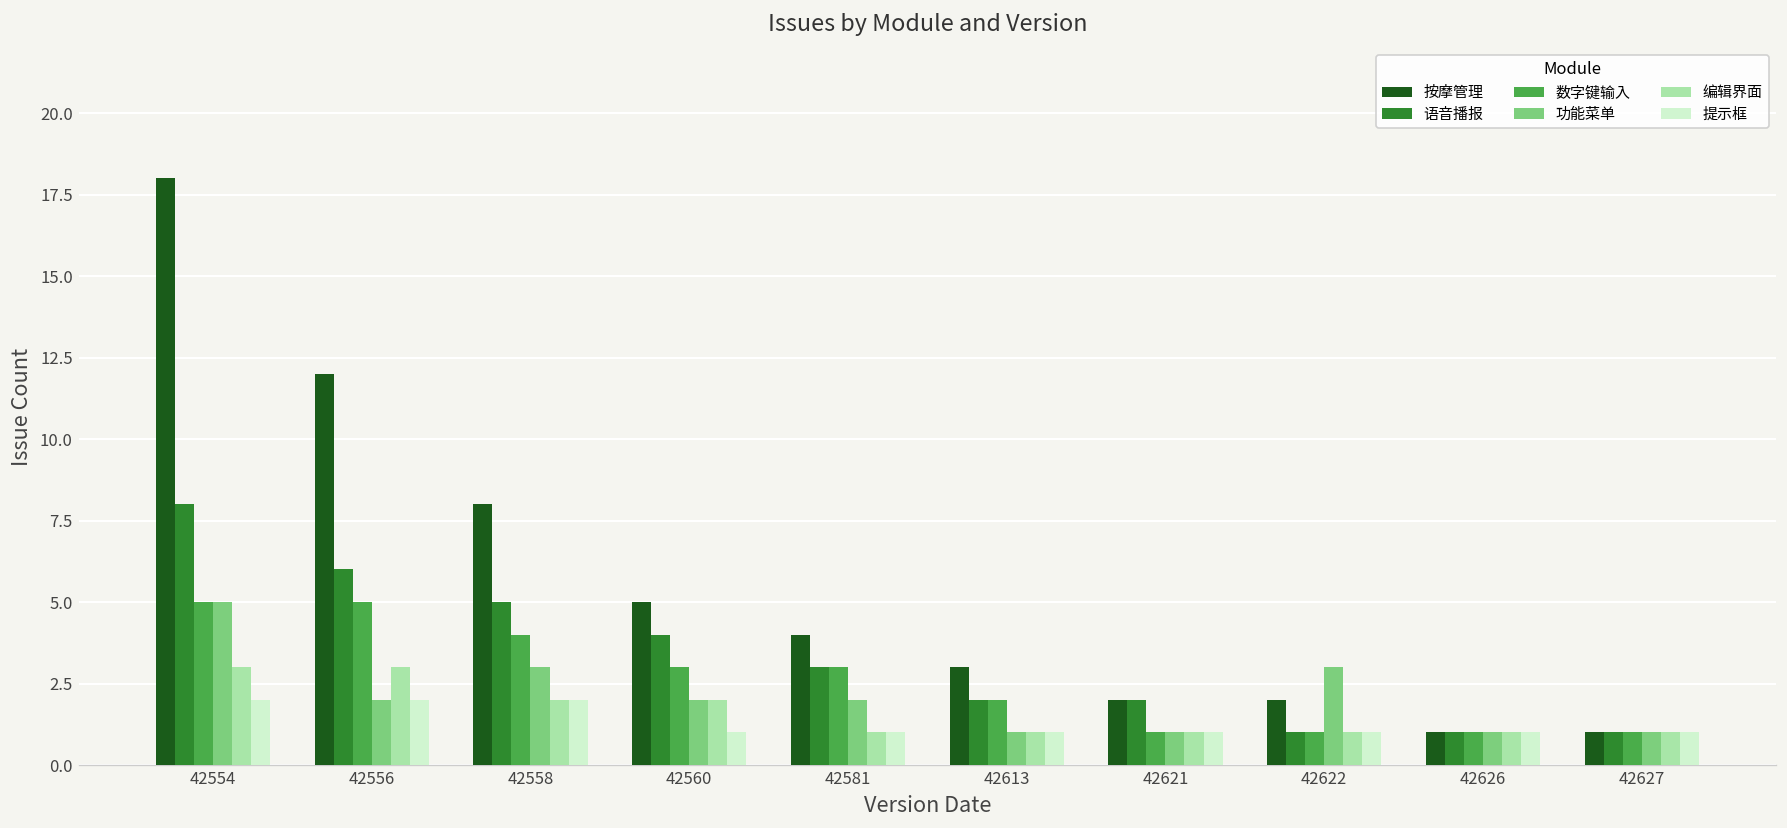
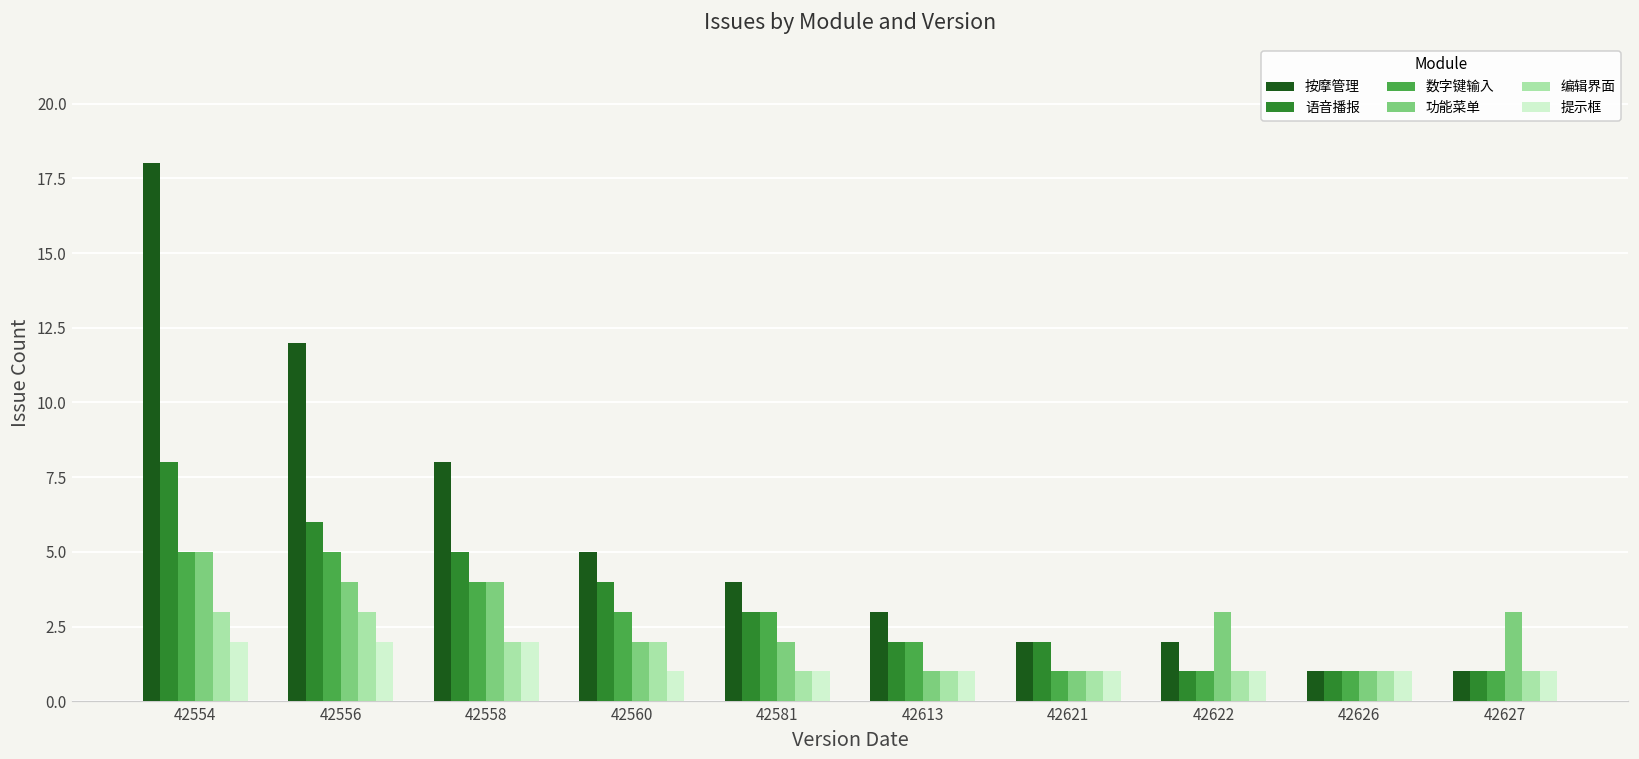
功能菜单, 42556: 2 -> 4
功能菜单, 42558: 3 -> 4
功能菜单, 42627: 1 -> 3
